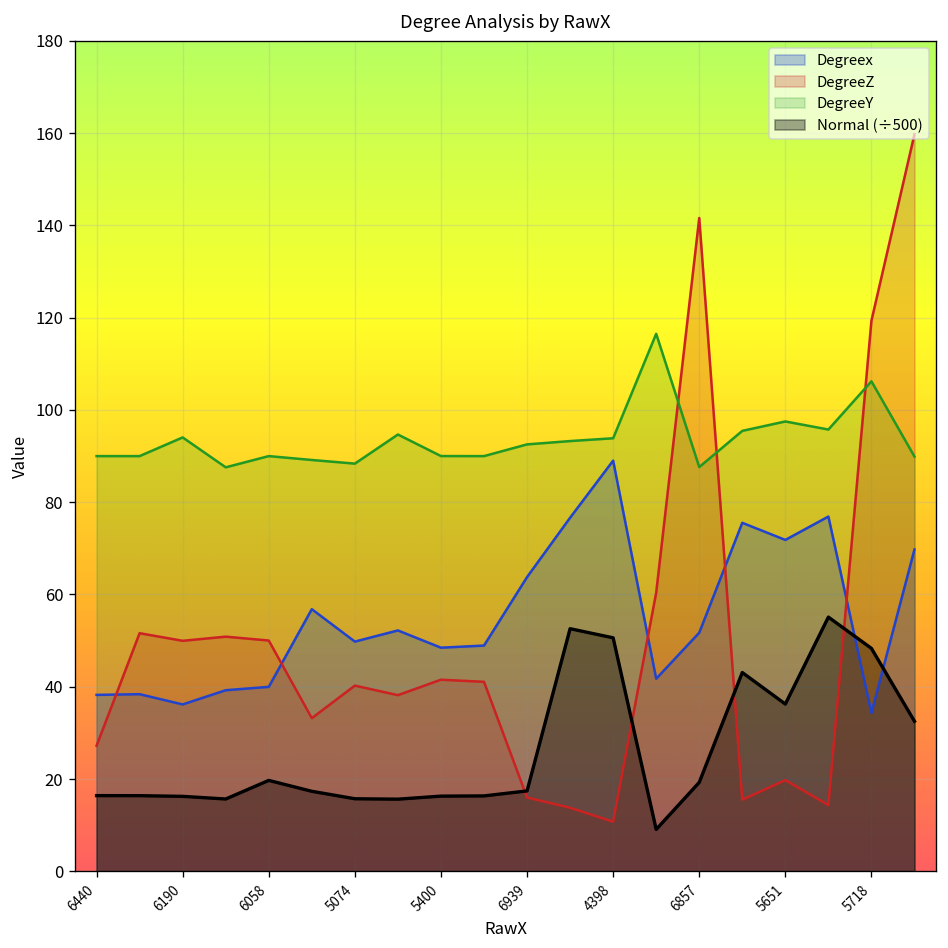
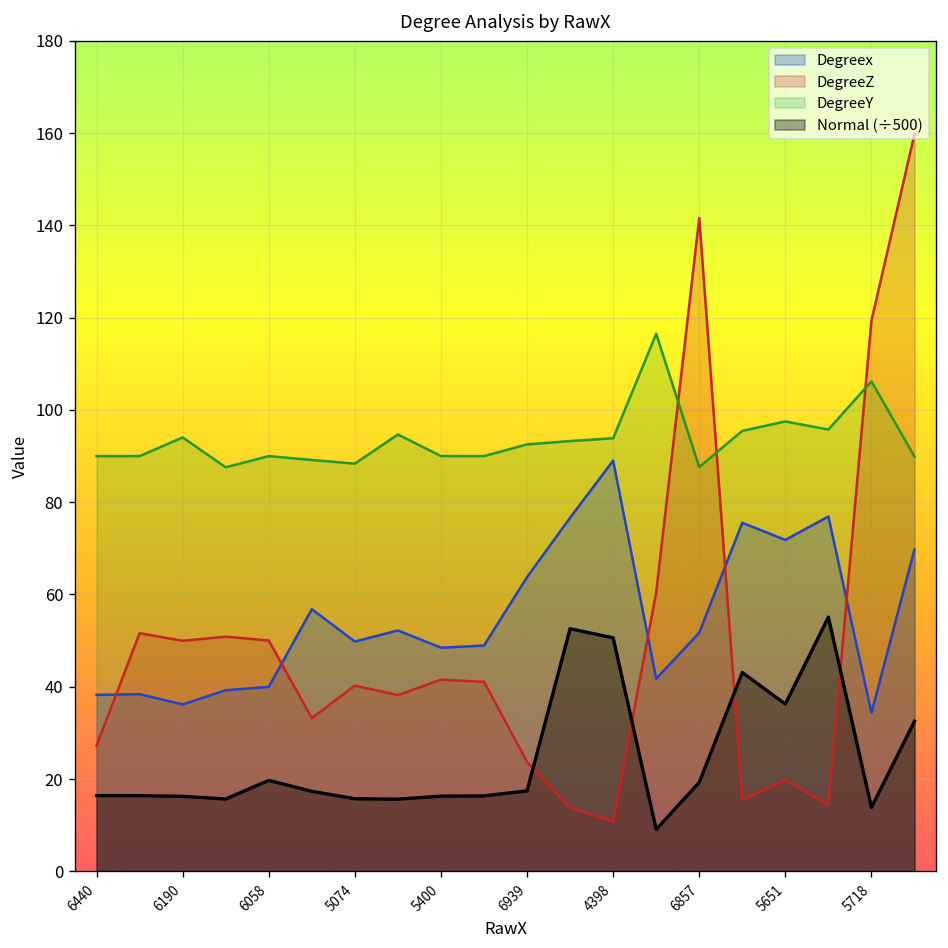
DegreeZ, 6939: 16 -> 24
Normal (÷500), 5718: 48 -> 14
